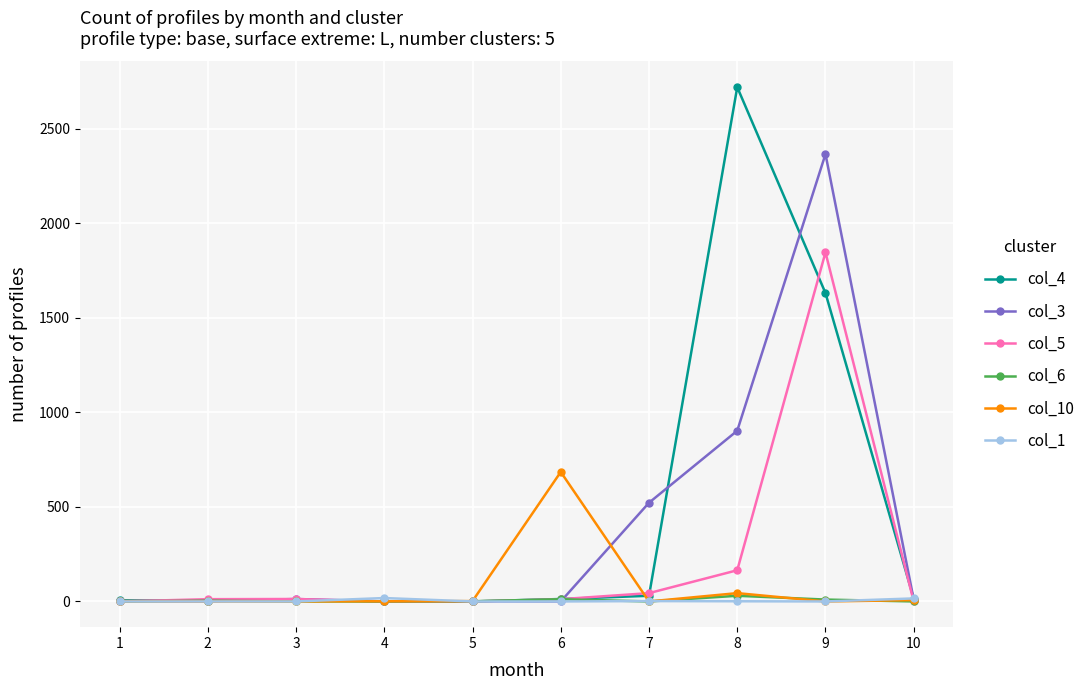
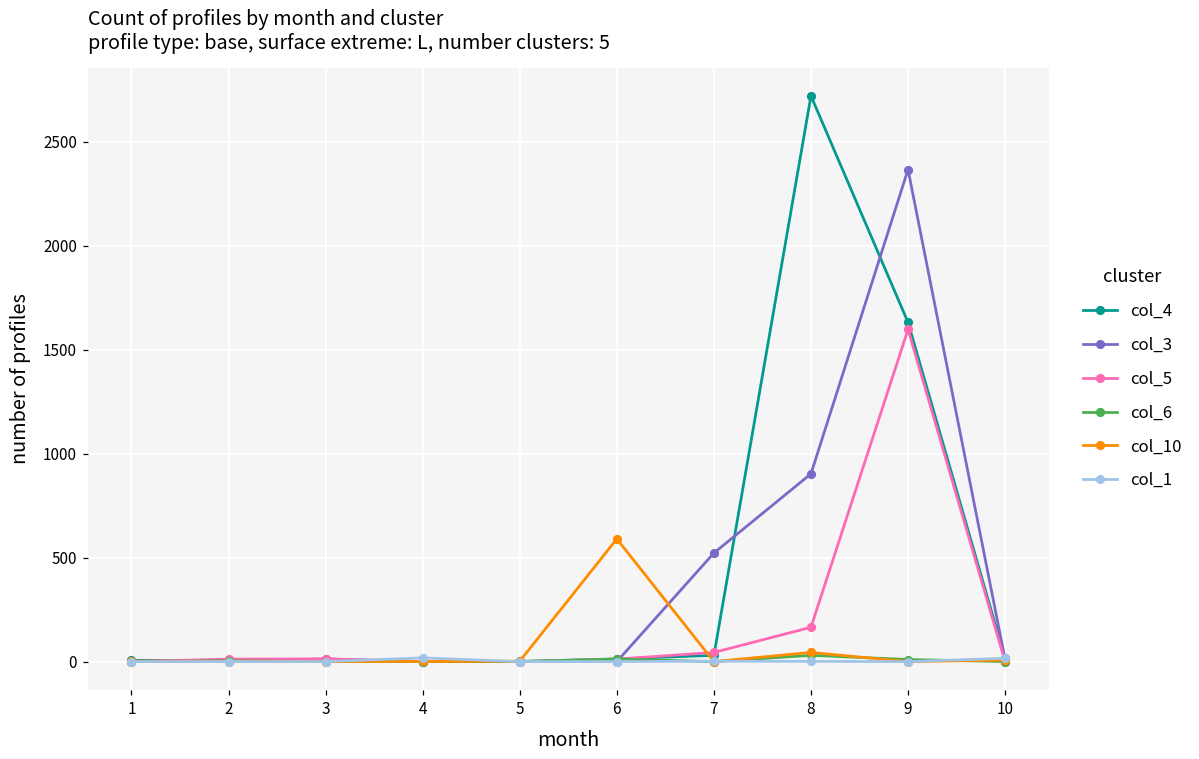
col_10, 6: 690 -> 590
col_5, 9: 1850 -> 1600
